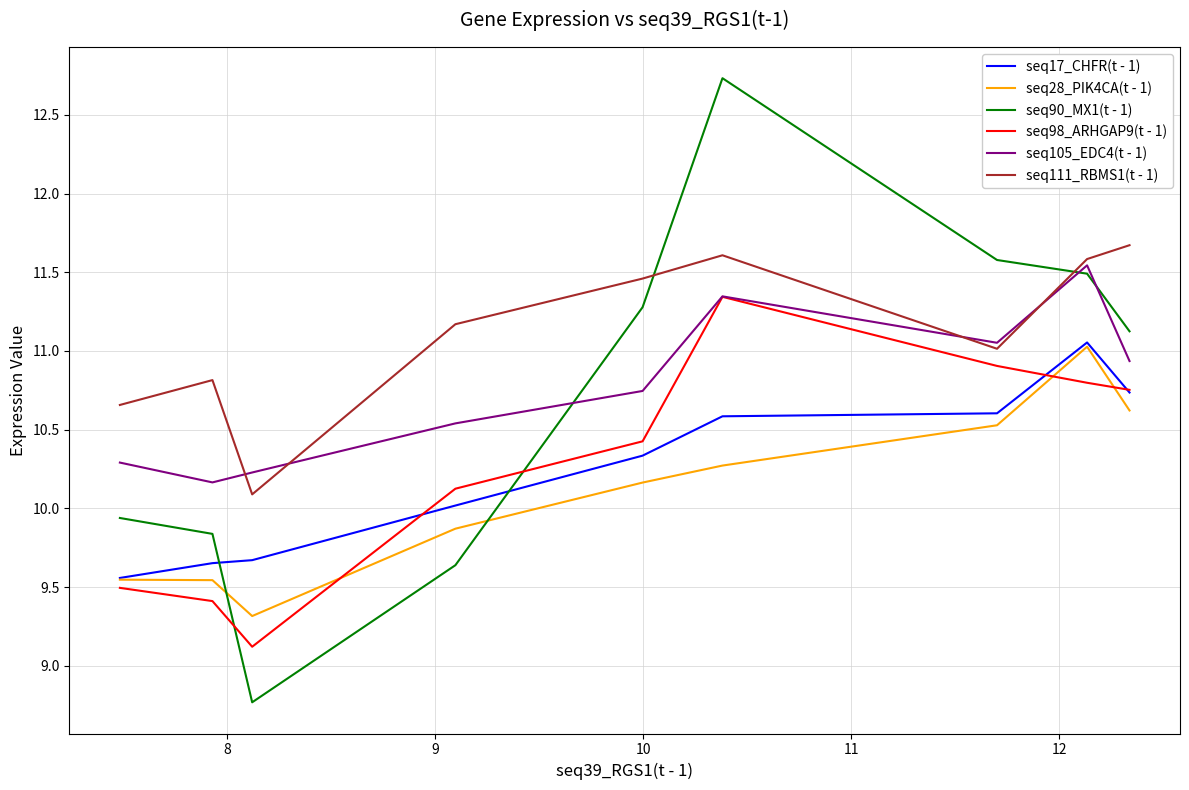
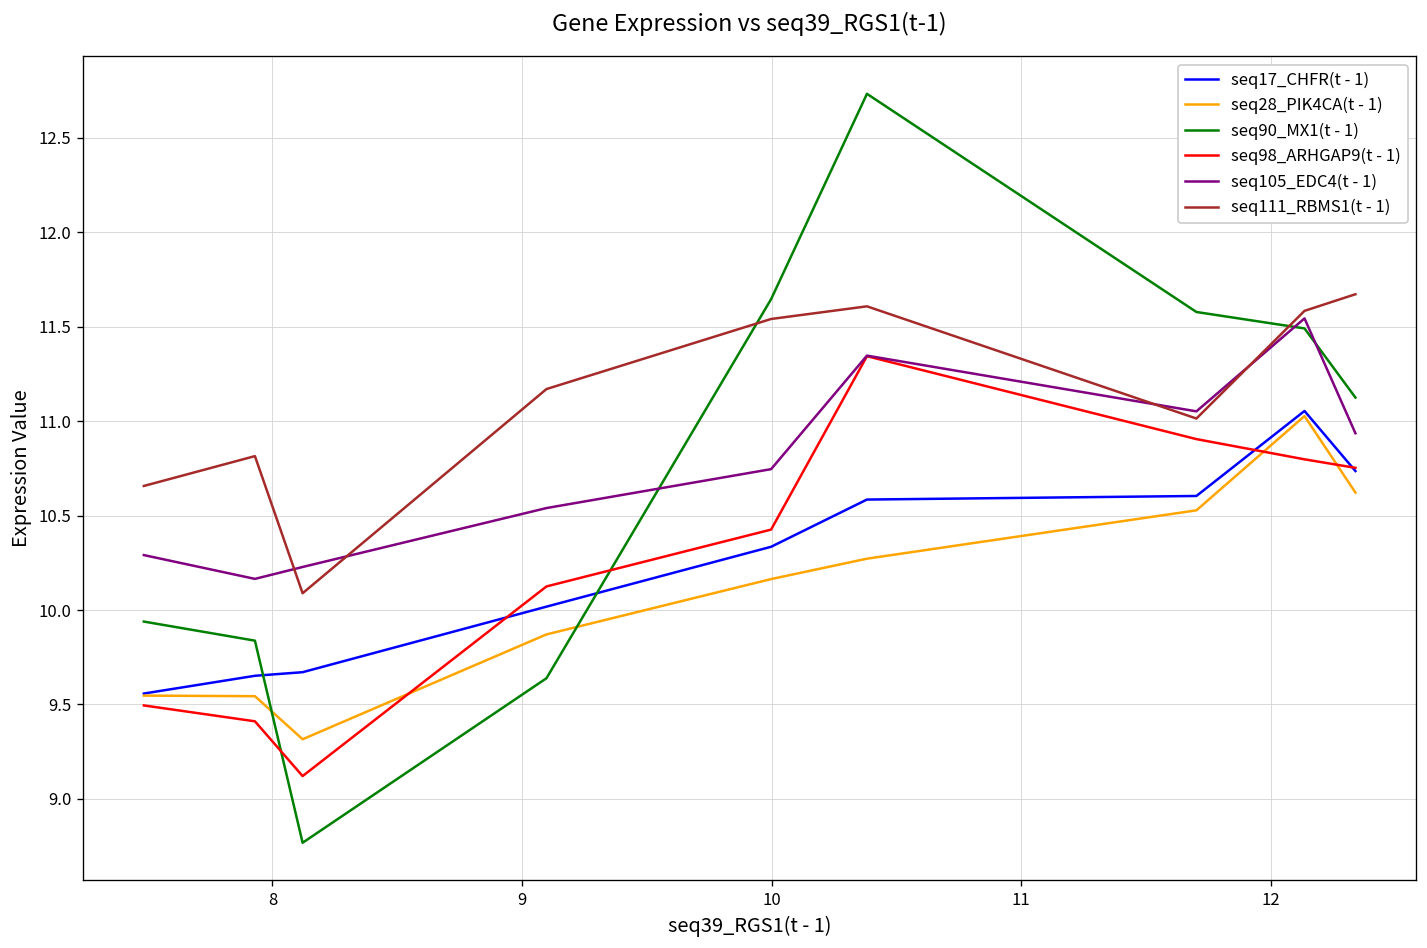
seq90_MX1(t - 1), 10: 11.28 -> 11.65
seq111_RBMS1(t - 1), 10: 11.46 -> 11.54
